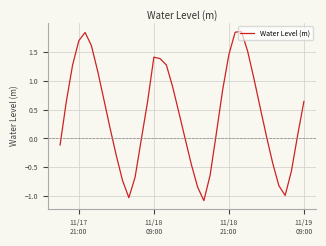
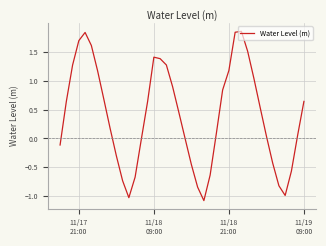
11/18 21:00: 1.5 -> 1.2
